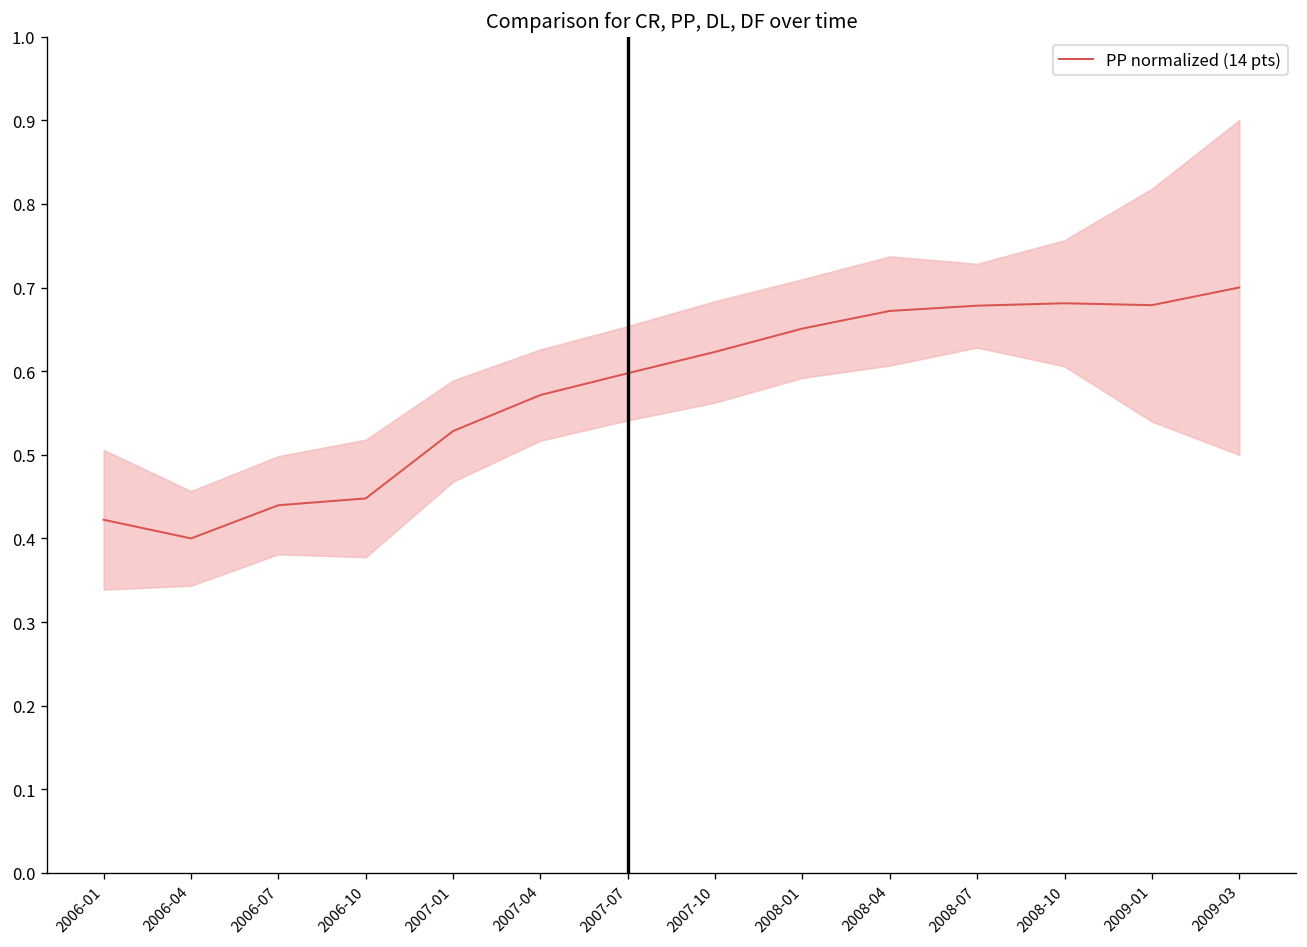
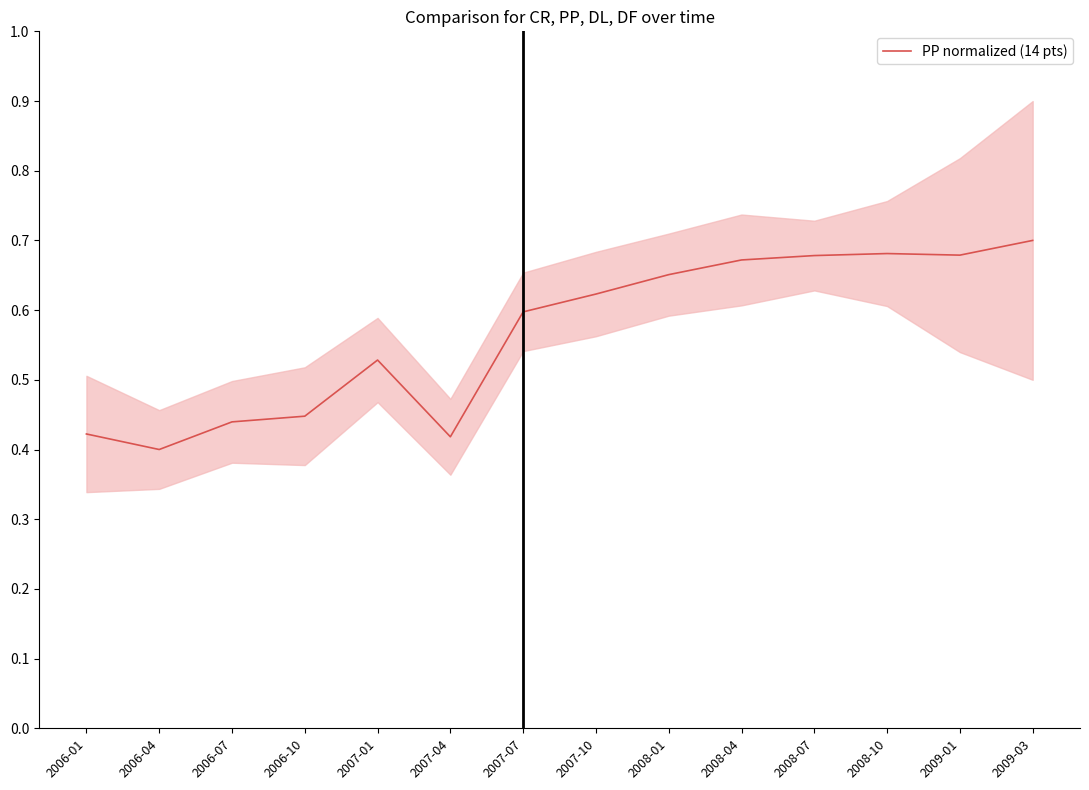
PP normalized (14 pts), 2007-04: 0.57 -> 0.42
